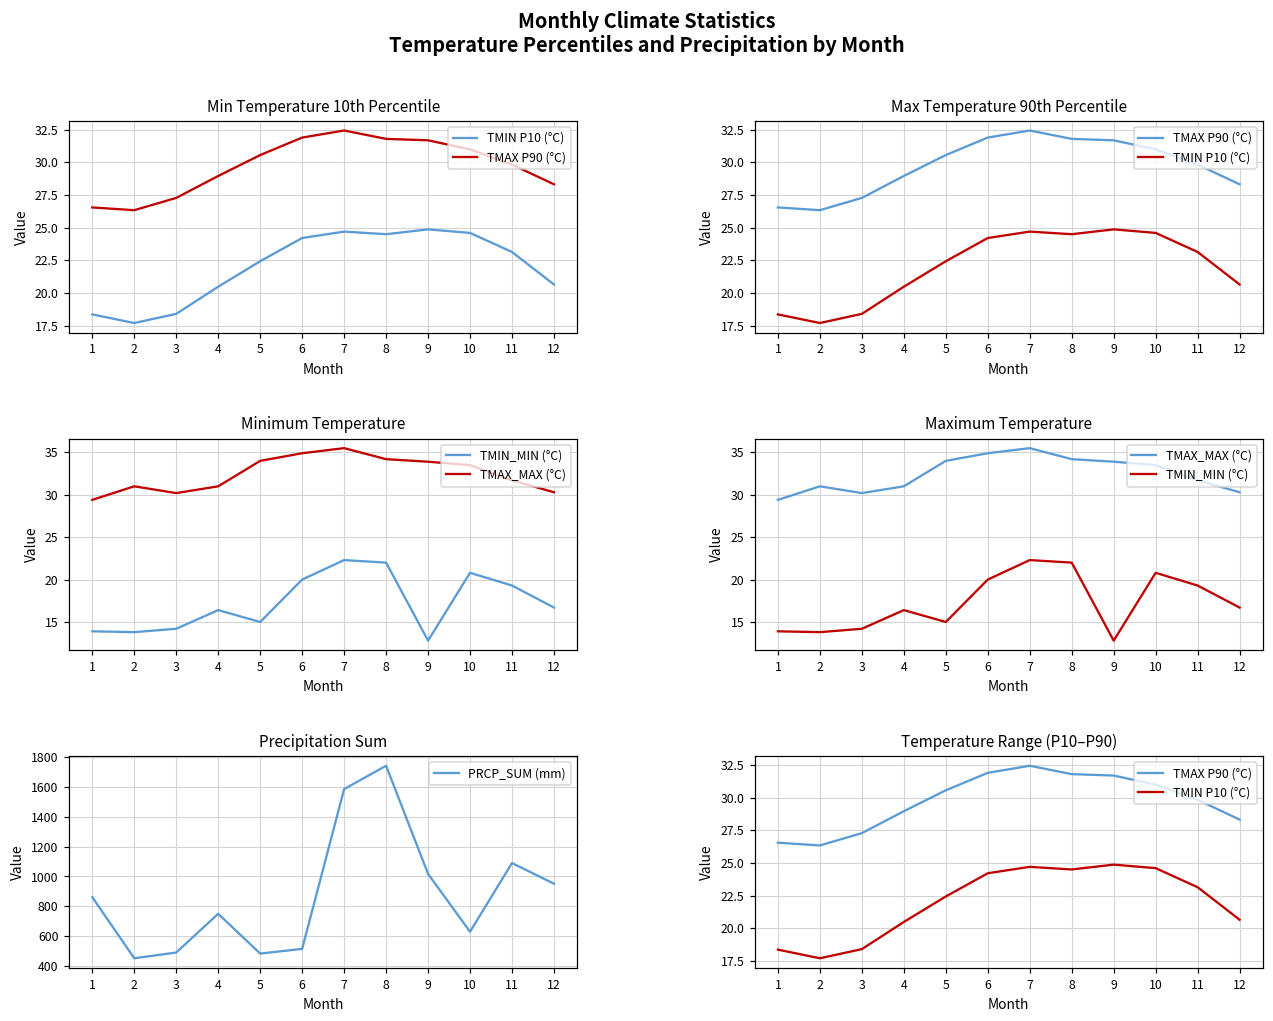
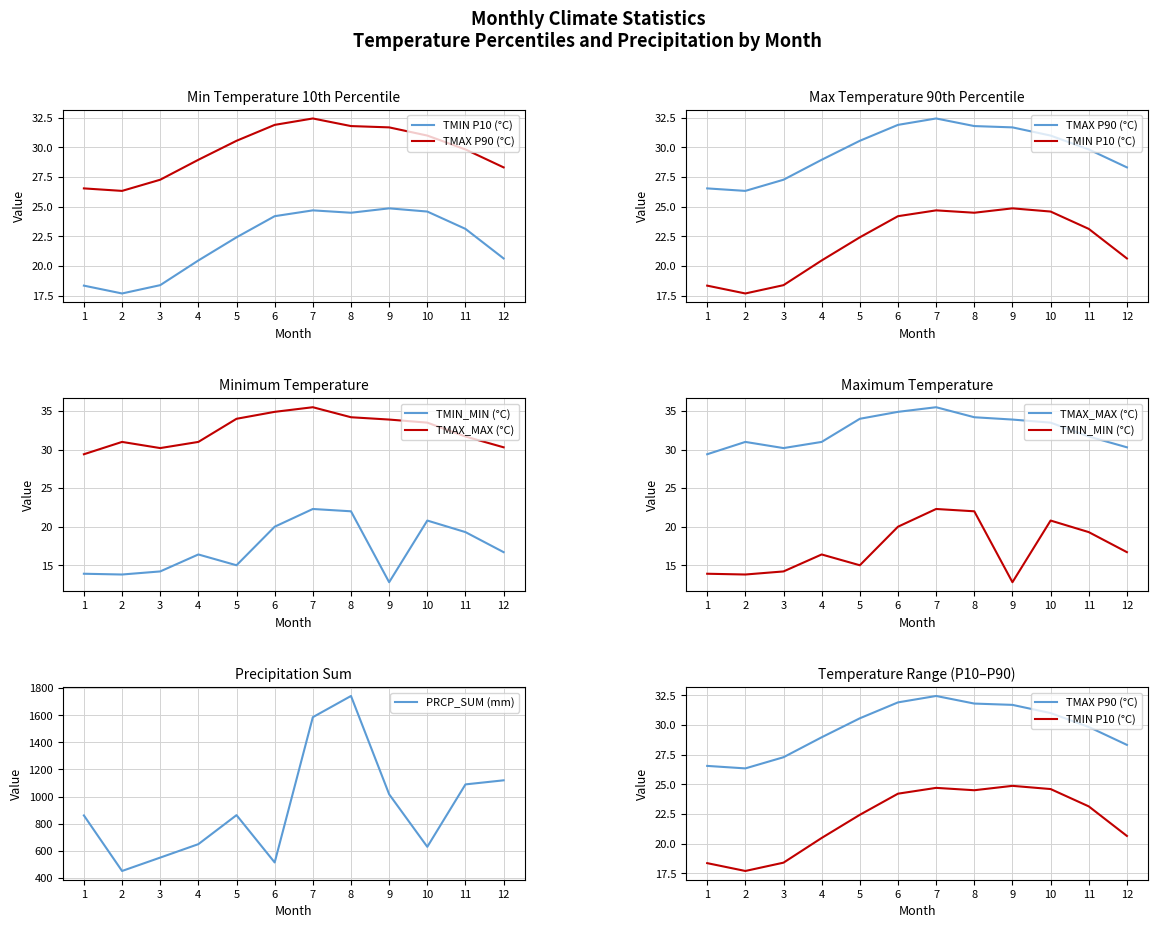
Precipitation Sum, 3: 490 -> 550
Precipitation Sum, 4: 750 -> 650
Precipitation Sum, 5: 480 -> 860
Precipitation Sum, 12: 950 -> 1120
